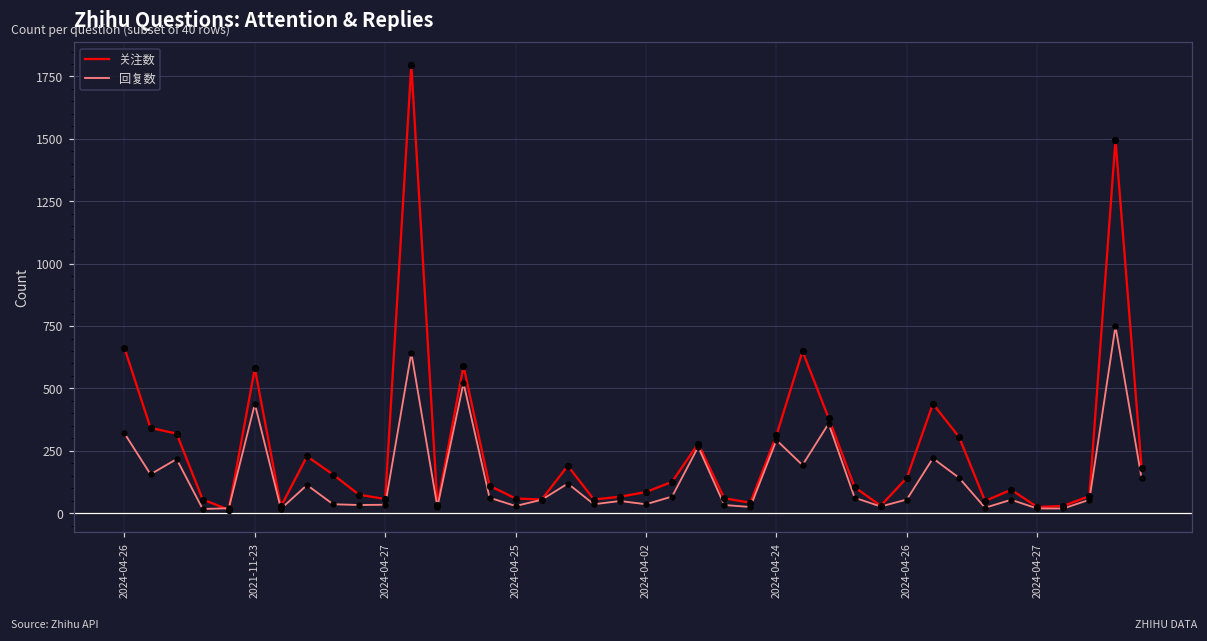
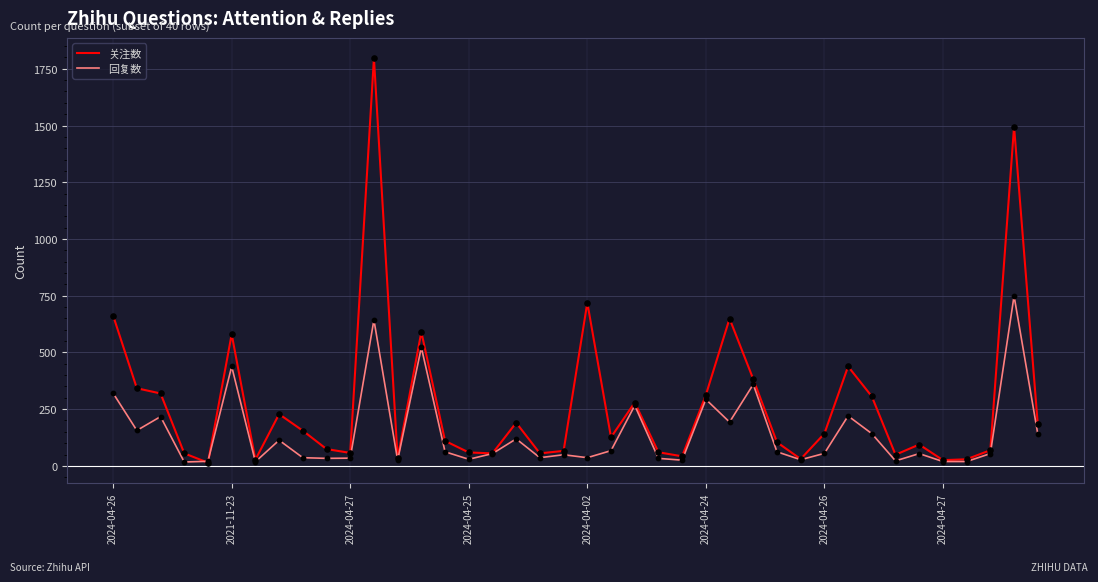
关注数, 2024-04-02: 90 -> 720
